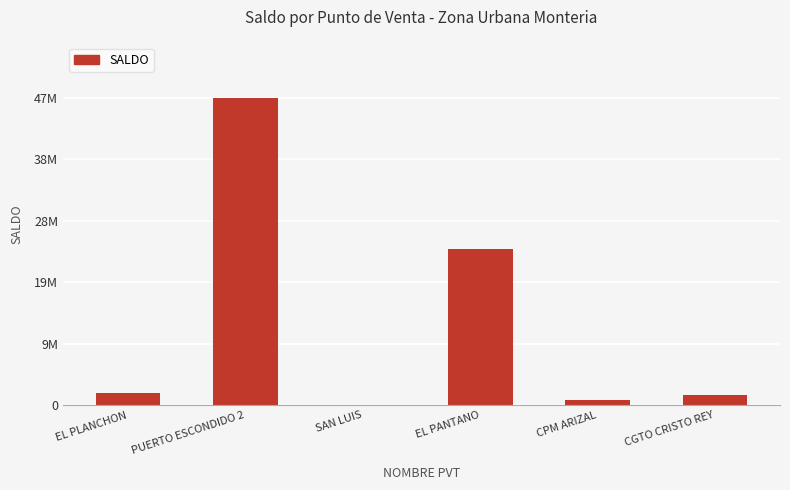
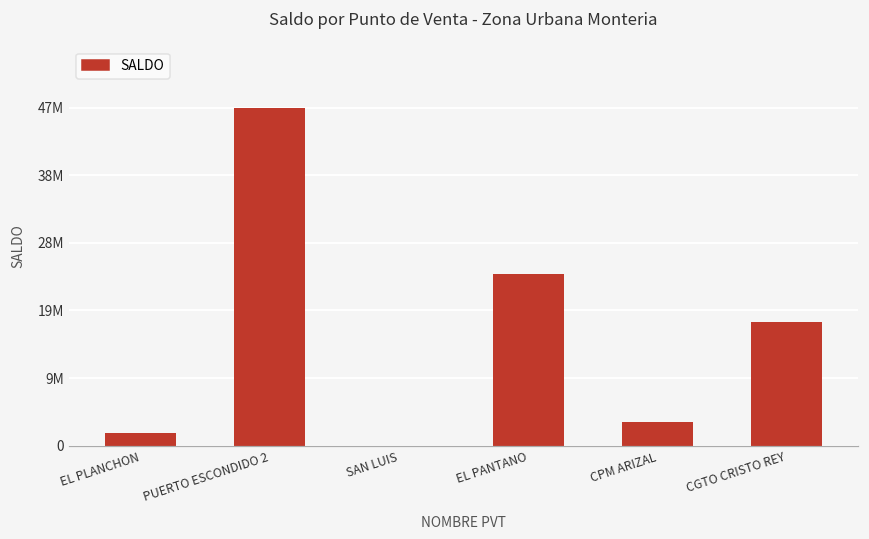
CPM ARIZAL: 1000000 -> 3000000
CGTO CRISTO REY: 2000000 -> 18000000
